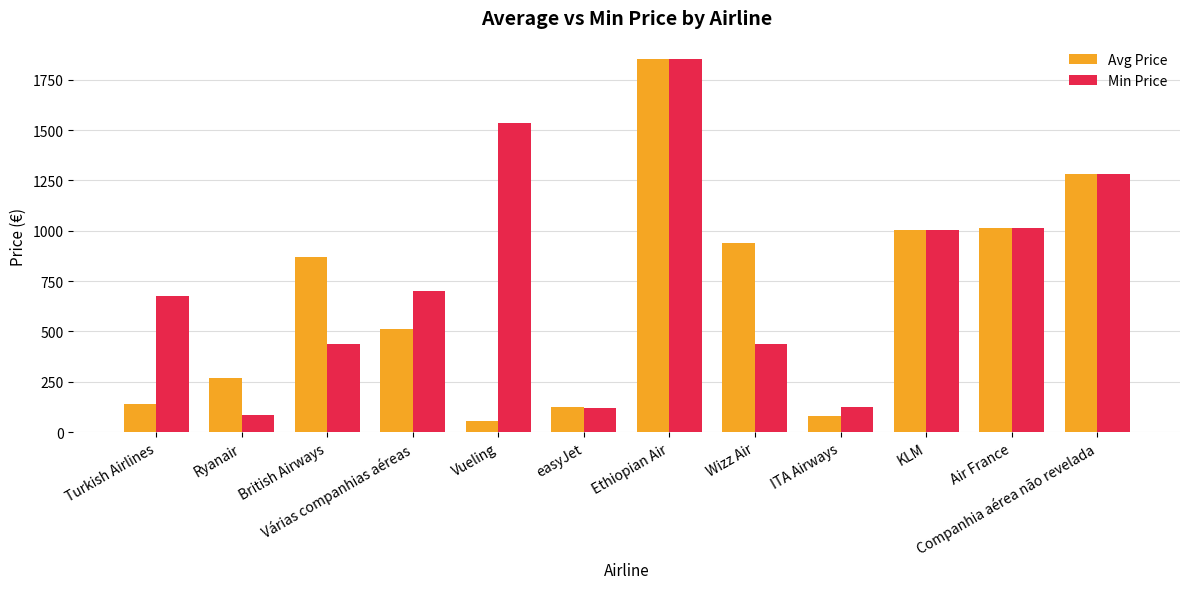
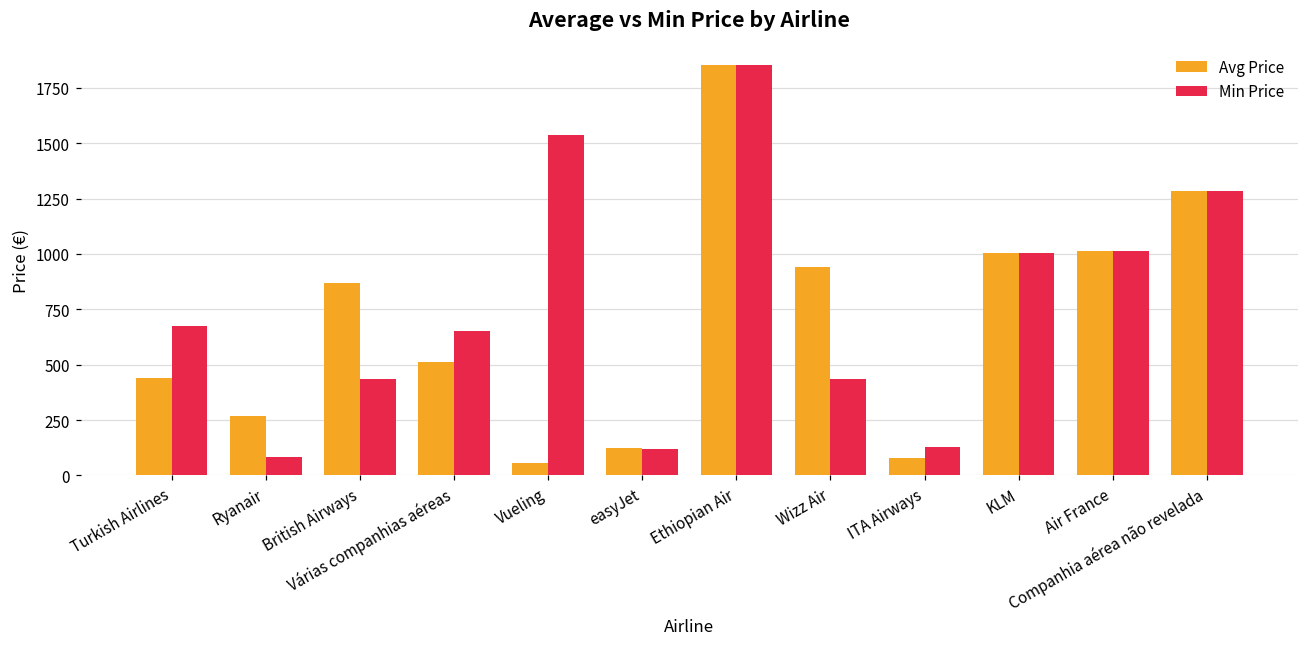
Avg Price, Turkish Airlines: 140 -> 440
Min Price, Várias companhias aéreas: 700 -> 650
